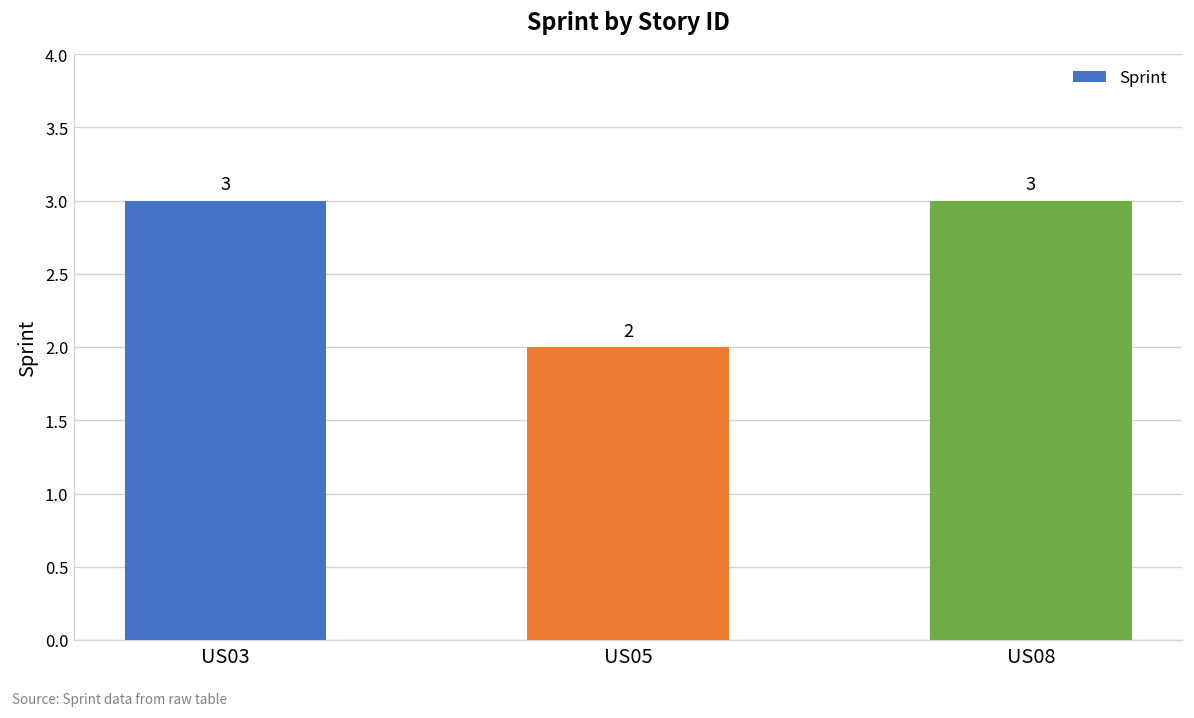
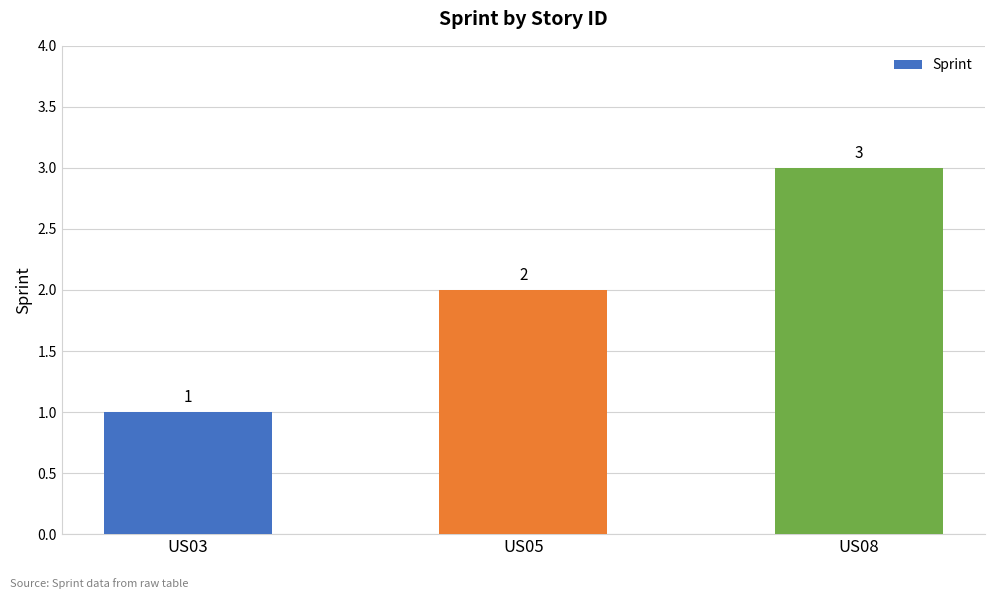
US03: 3 -> 1
